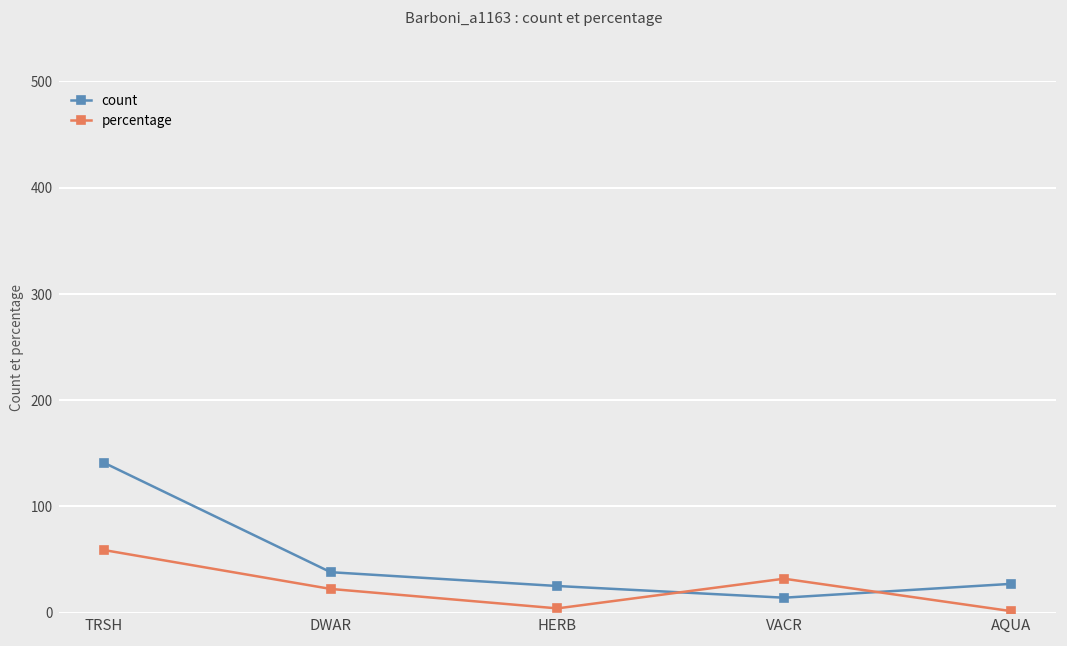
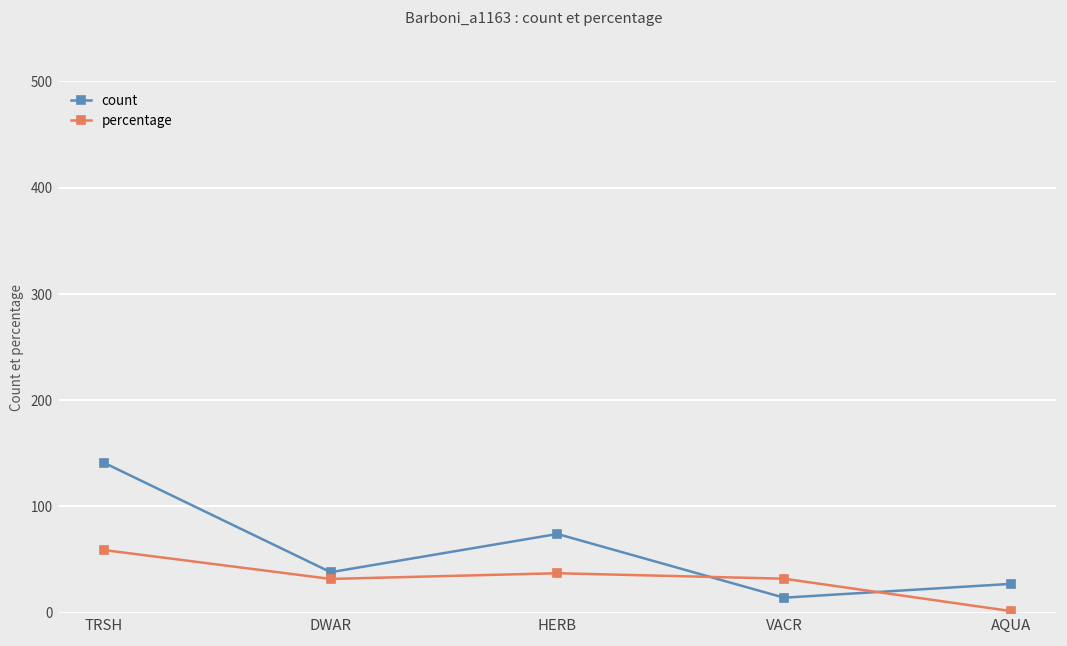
percentage, DWAR: 20 -> 30
count, HERB: 30 -> 70
percentage, HERB: 0 -> 40
